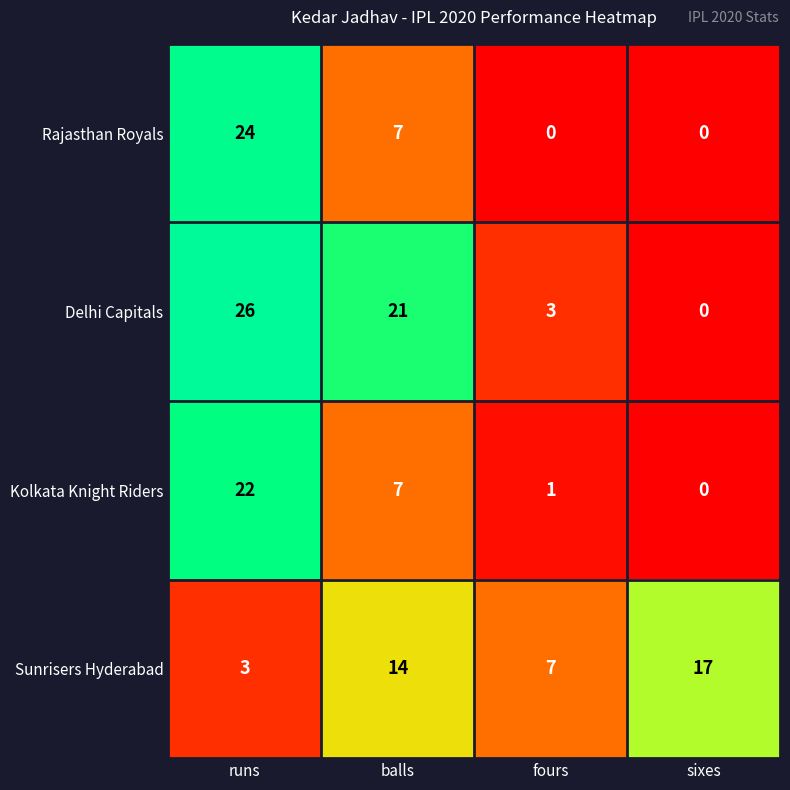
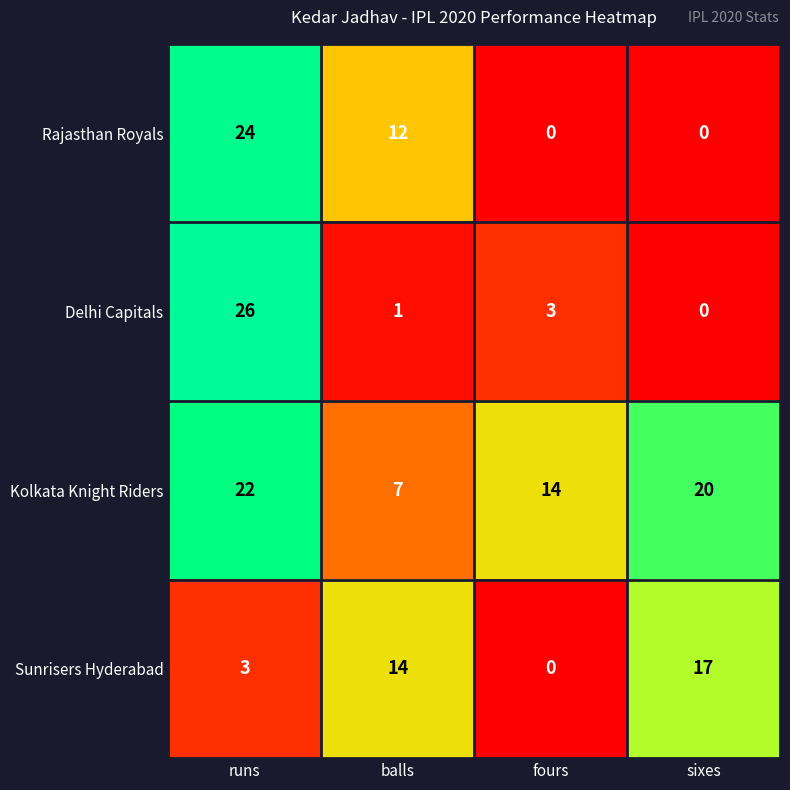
Rajasthan Royals, balls: 7 -> 12
Delhi Capitals, balls: 21 -> 1
Kolkata Knight Riders, fours: 1 -> 14
Kolkata Knight Riders, sixes: 0 -> 20
Sunrisers Hyderabad, fours: 7 -> 0
